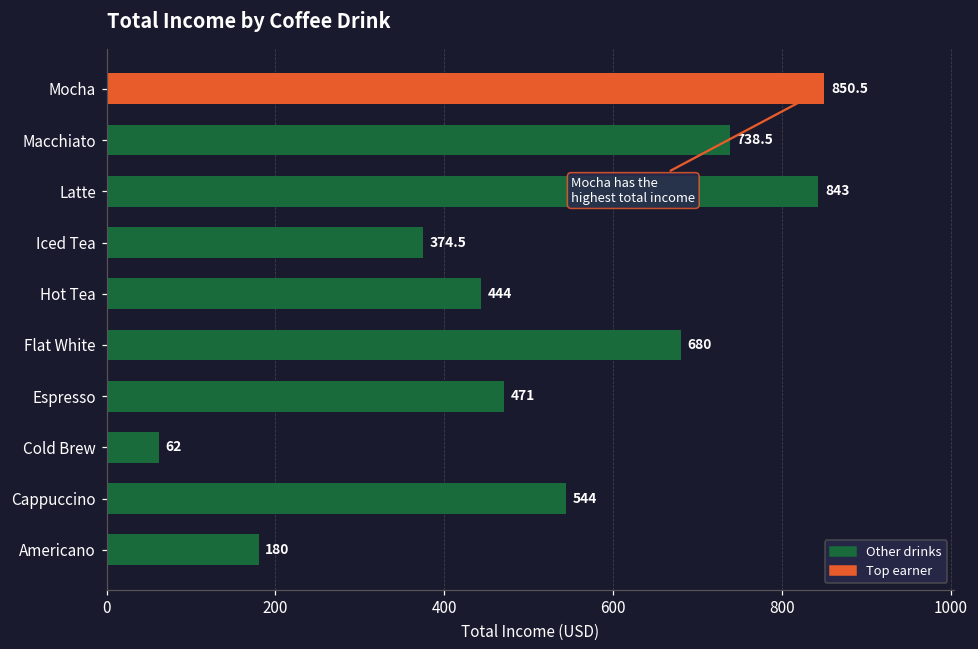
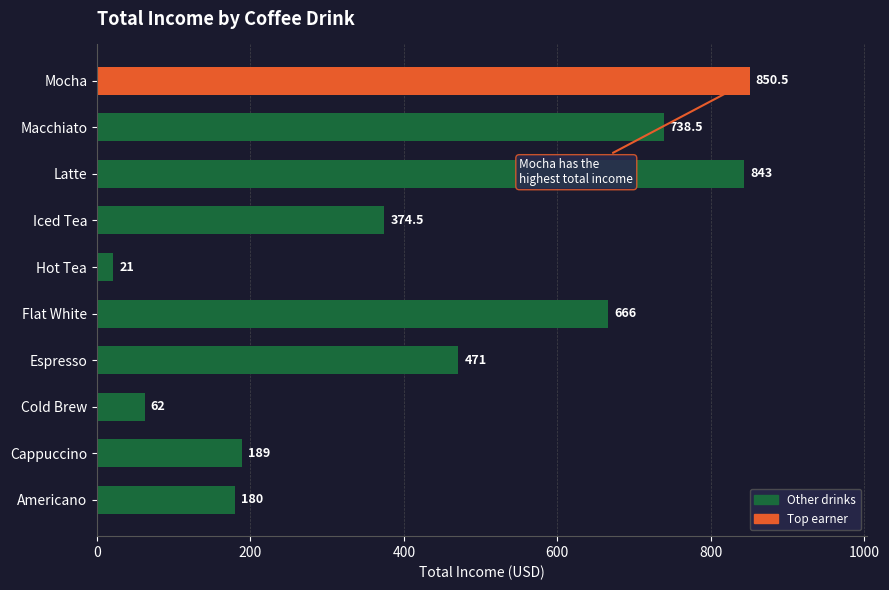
Hot Tea: 444 -> 21
Flat White: 680 -> 666
Cappuccino: 544 -> 189
